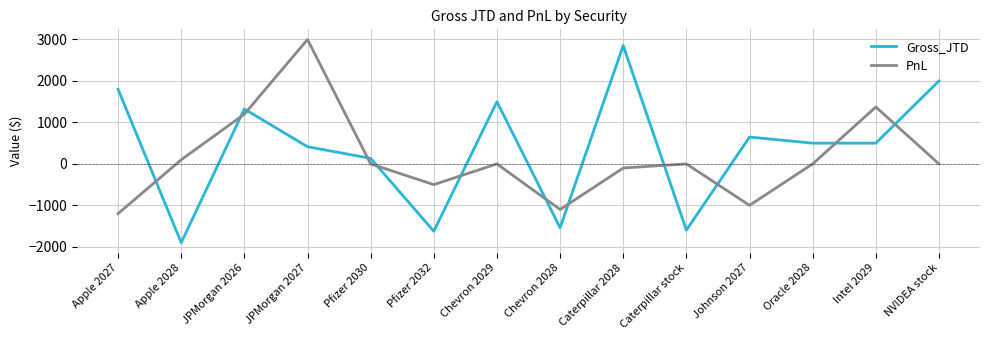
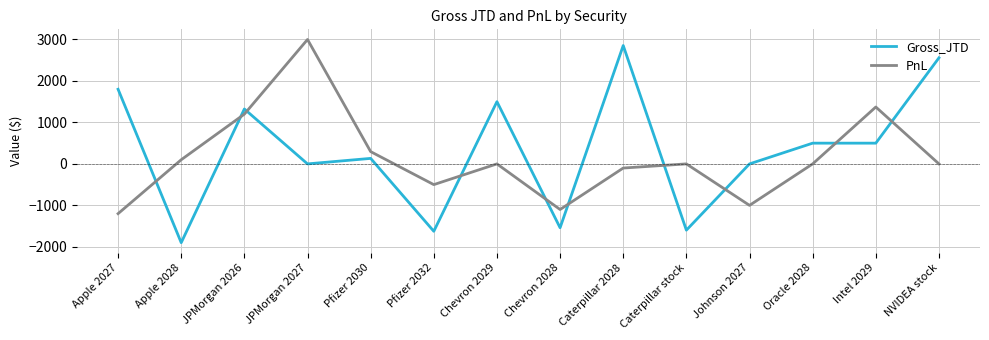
Gross_JTD, JPMorgan 2027: 400 -> 0
PnL, Pfizer 2030: 0 -> 300
Gross_JTD, Johnson 2027: 600 -> 0
Gross_JTD, NVIDEA stock: 2000 -> 2600
